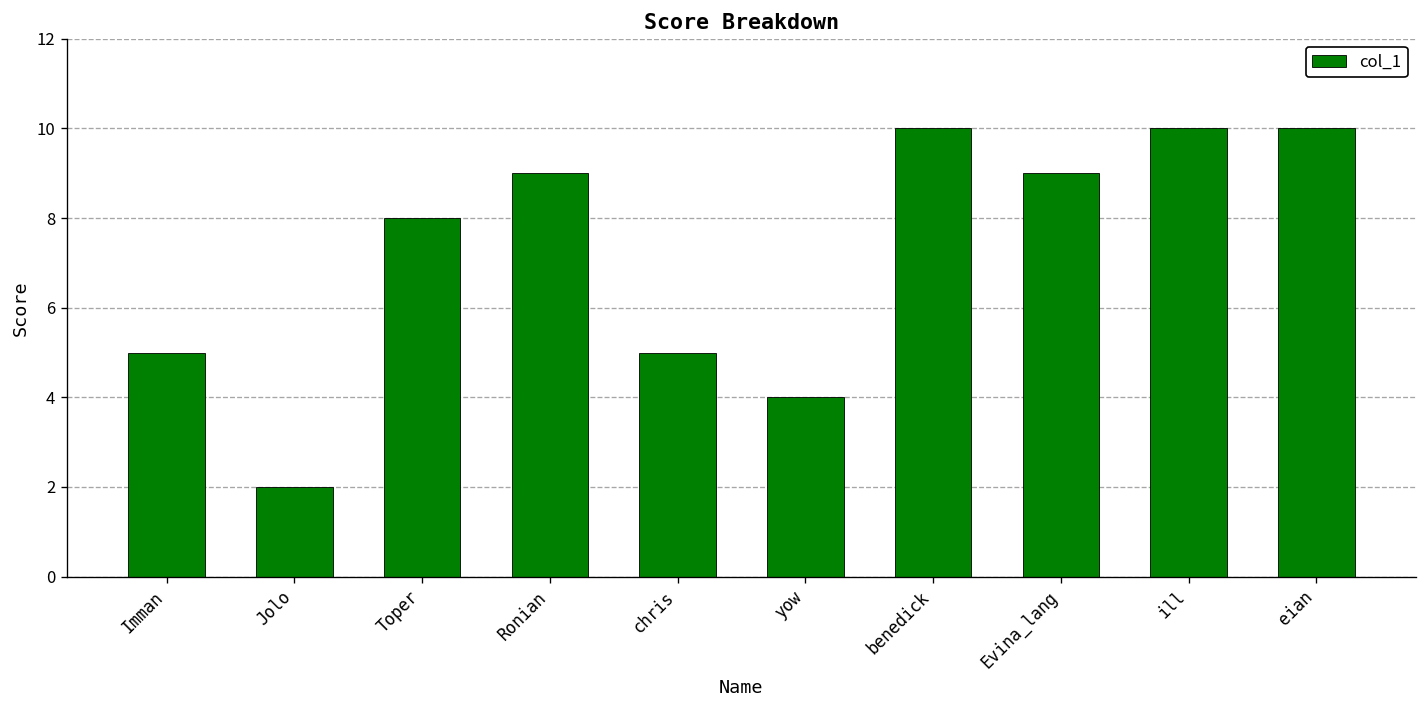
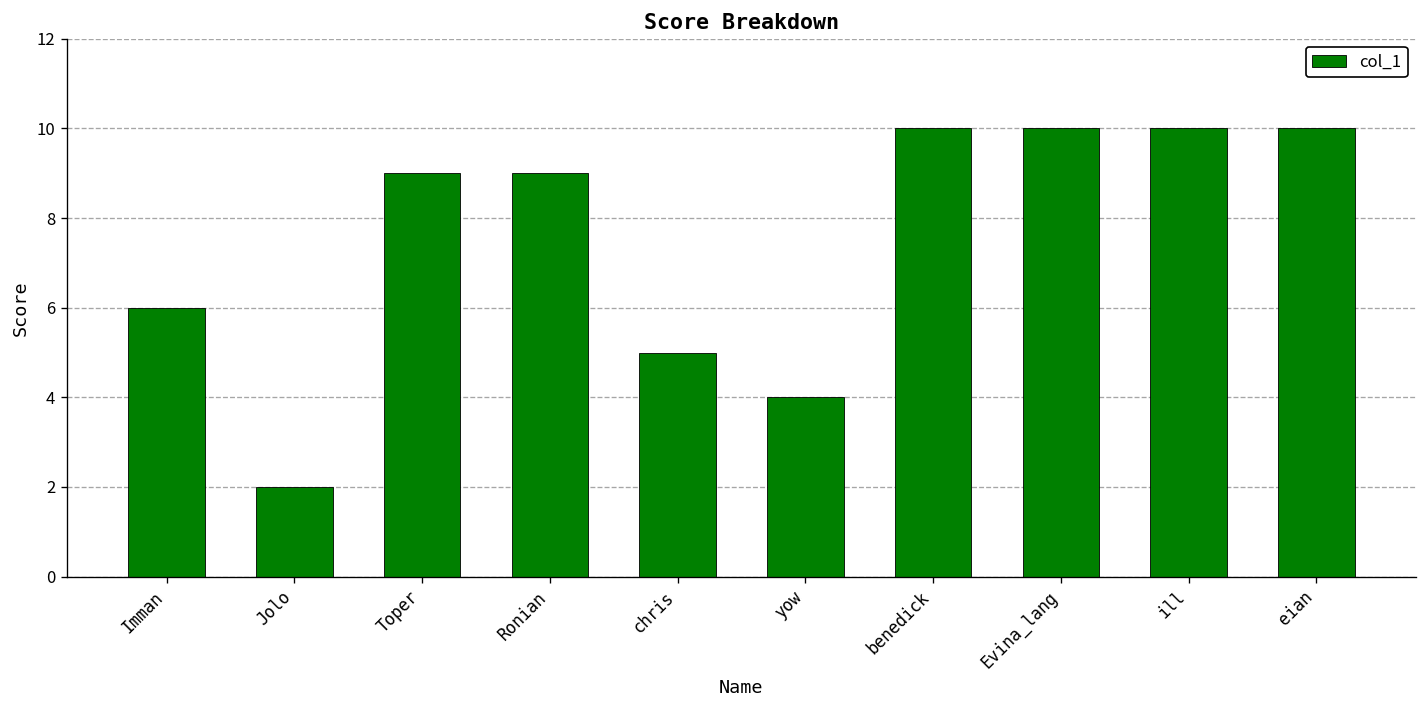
Imman: 5 -> 6
Toper: 8 -> 9
Evina_lang: 9 -> 10
